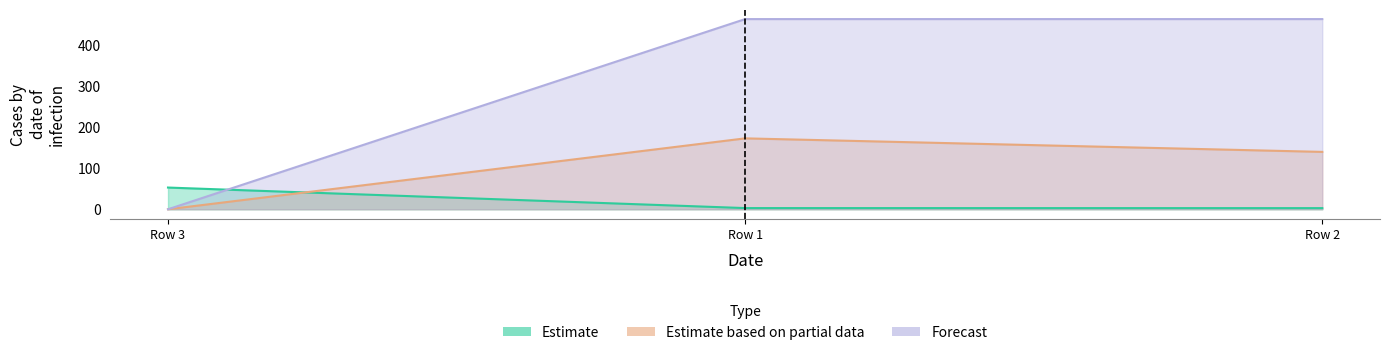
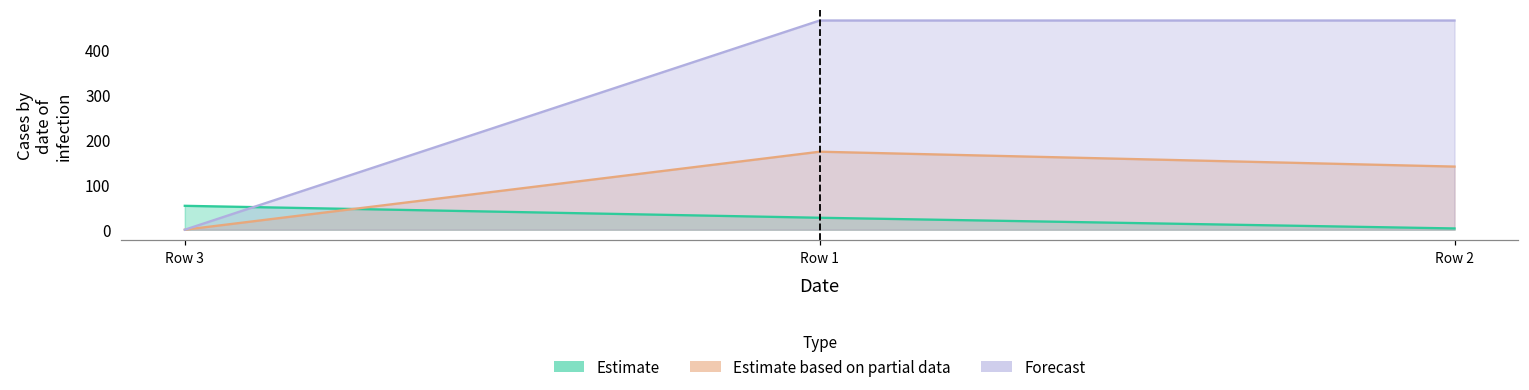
Estimate, Row 1: 0 -> 30
